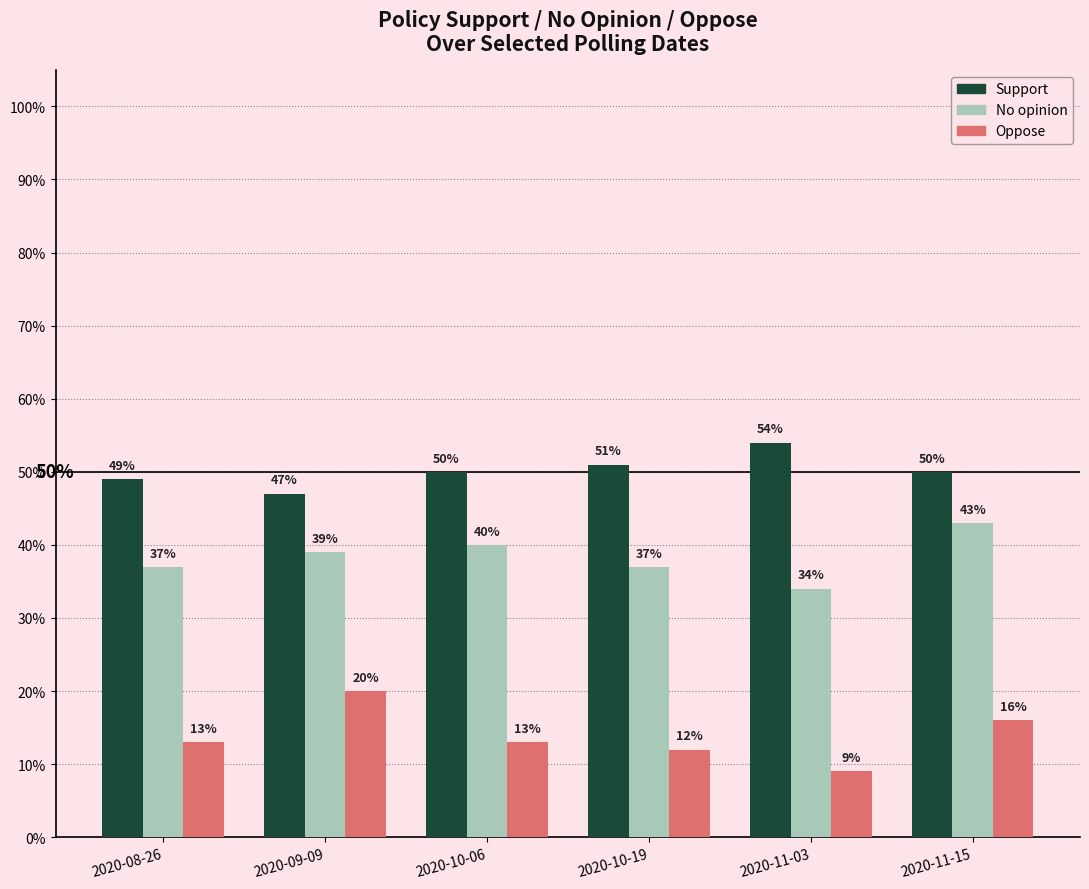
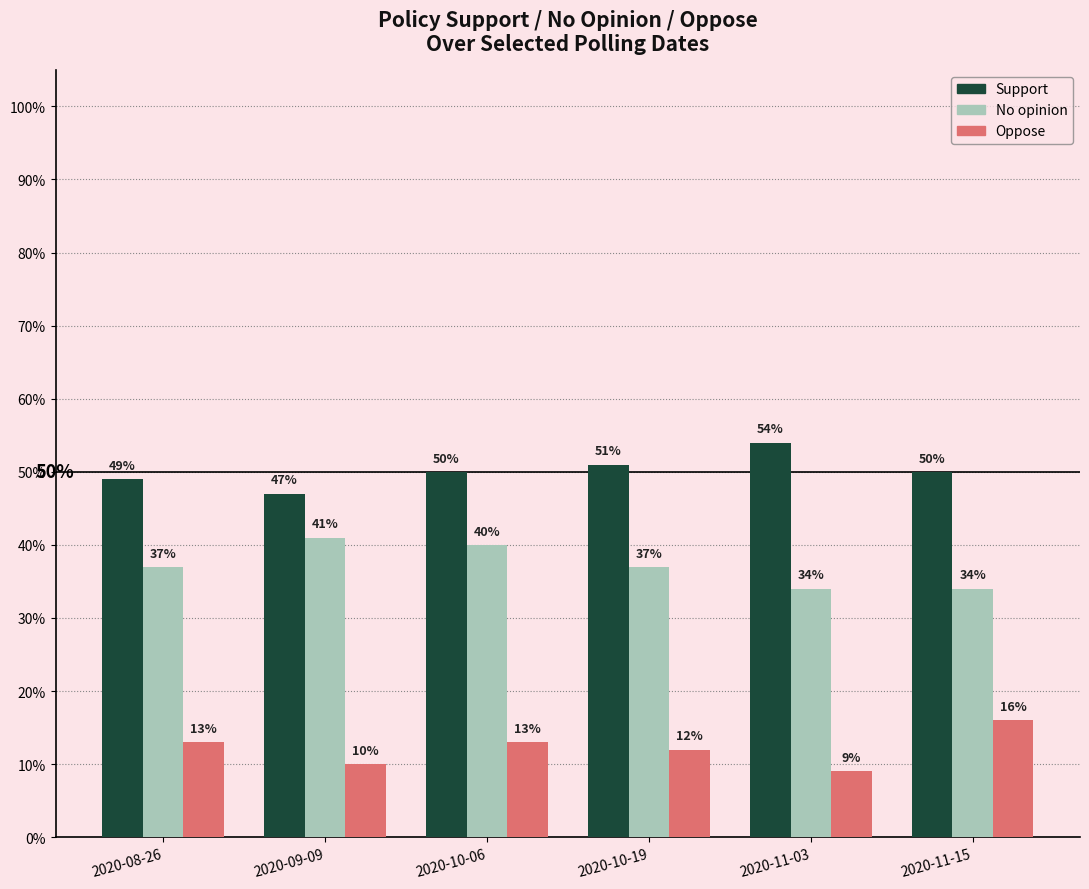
No opinion, 2020-09-09: 39% -> 41%
Oppose, 2020-09-09: 20% -> 10%
No opinion, 2020-11-15: 43% -> 34%
